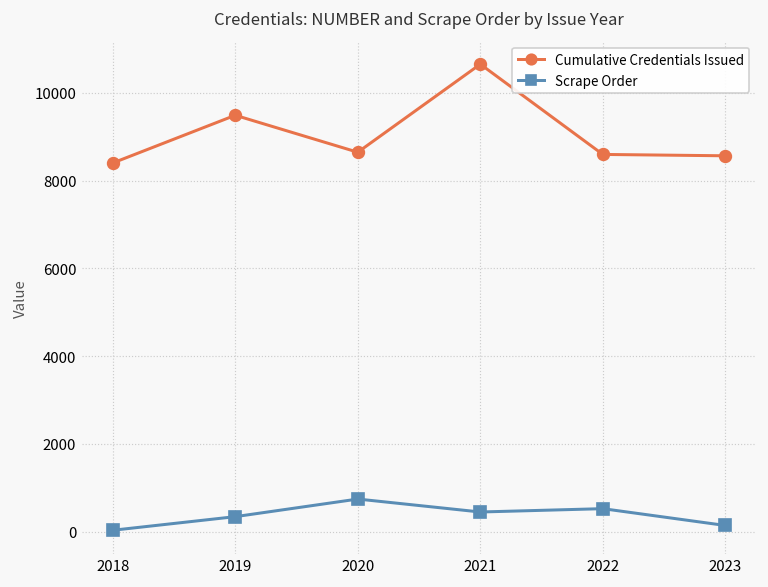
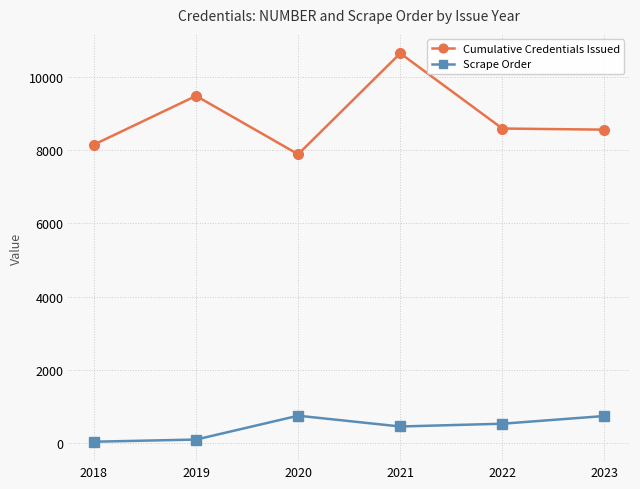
Cumulative Credentials Issued, 2018: 8400 -> 8200
Scrape Order, 2019: 300 -> 100
Cumulative Credentials Issued, 2020: 8600 -> 7900
Scrape Order, 2023: 100 -> 700
